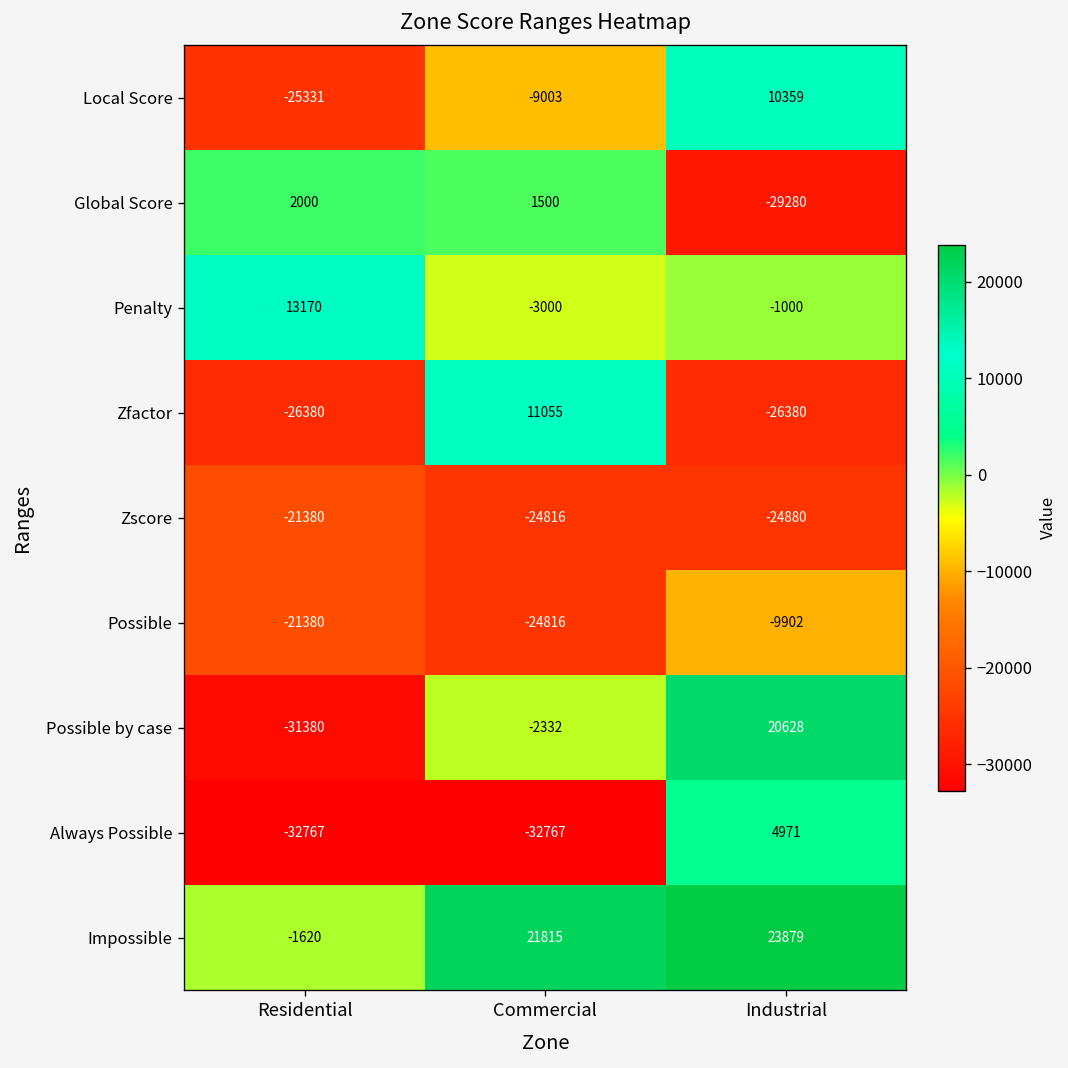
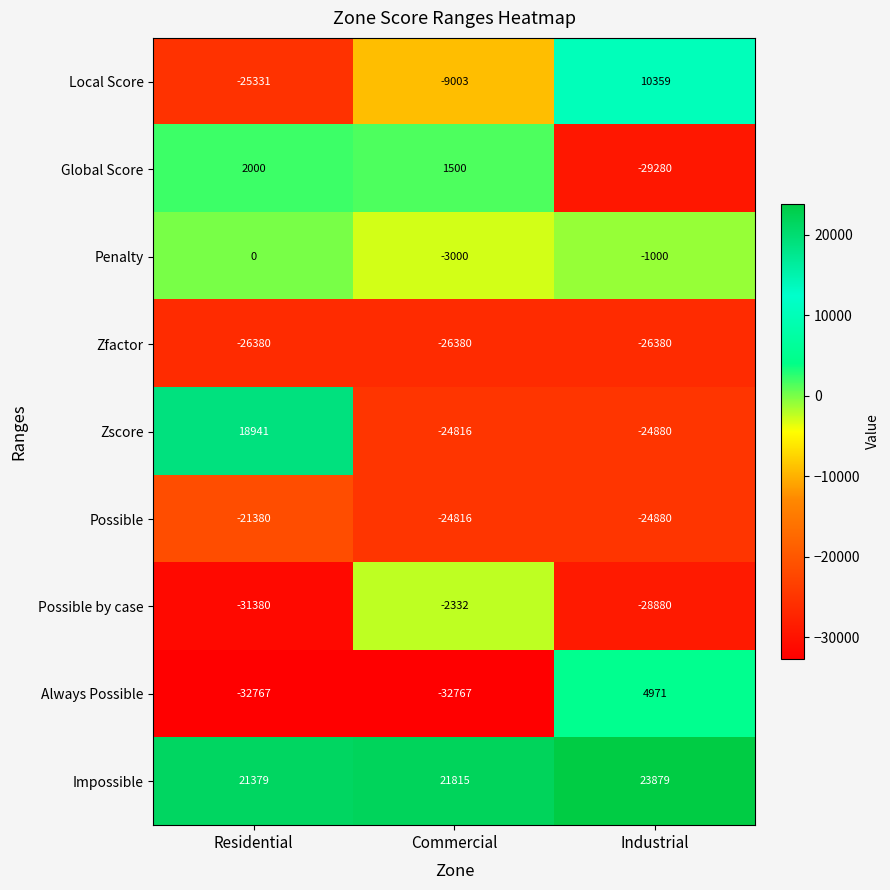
Penalty, Residential: 13170 -> 0
Zfactor, Commercial: 11055 -> -26380
Zscore, Residential: -21380 -> 18941
Possible, Industrial: -9902 -> -24880
Possible by case, Industrial: 20628 -> -28880
Impossible, Residential: -1620 -> 21379
